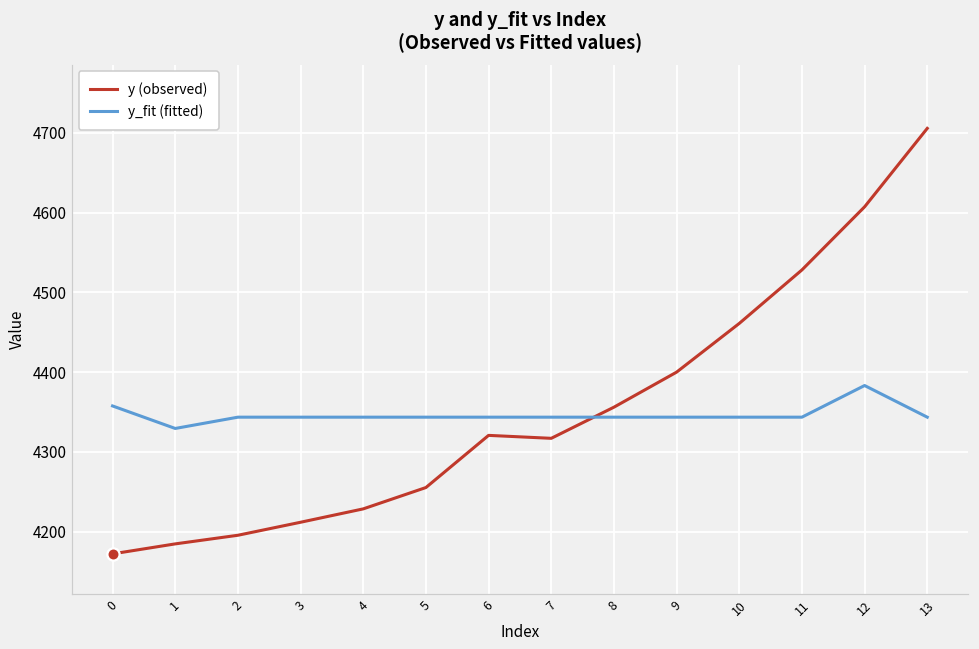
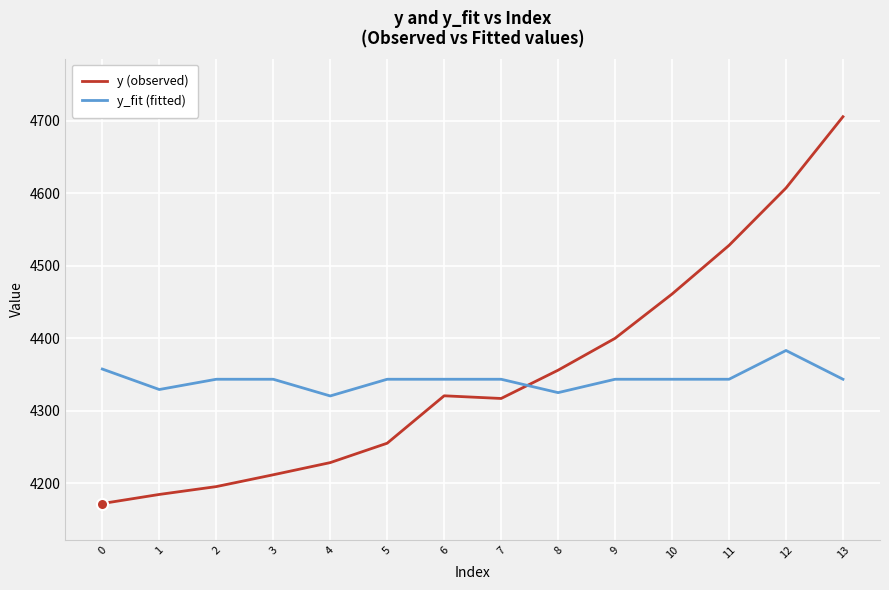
y_fit (fitted), 4: 4340 -> 4320
y_fit (fitted), 8: 4340 -> 4330
